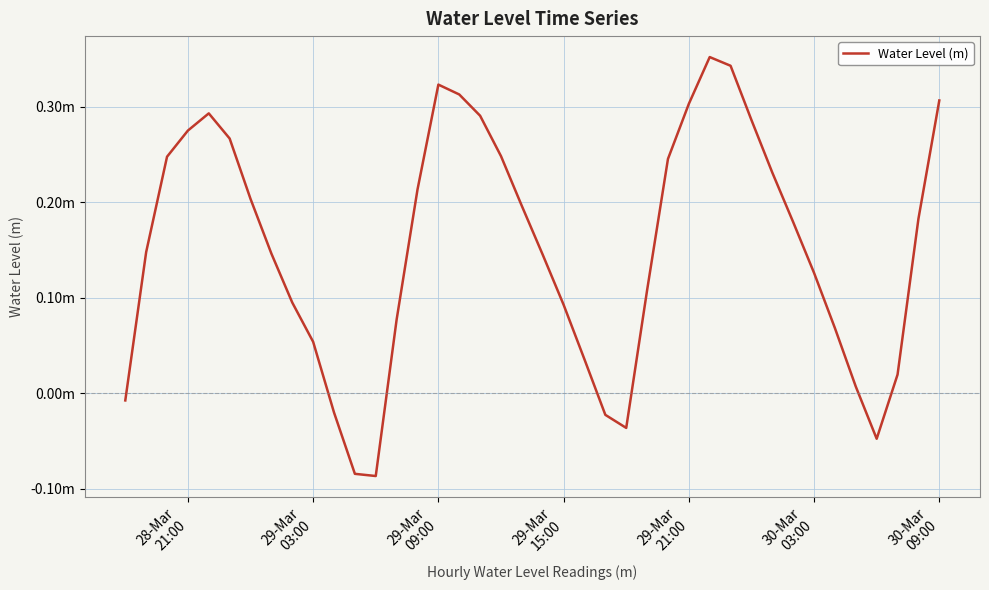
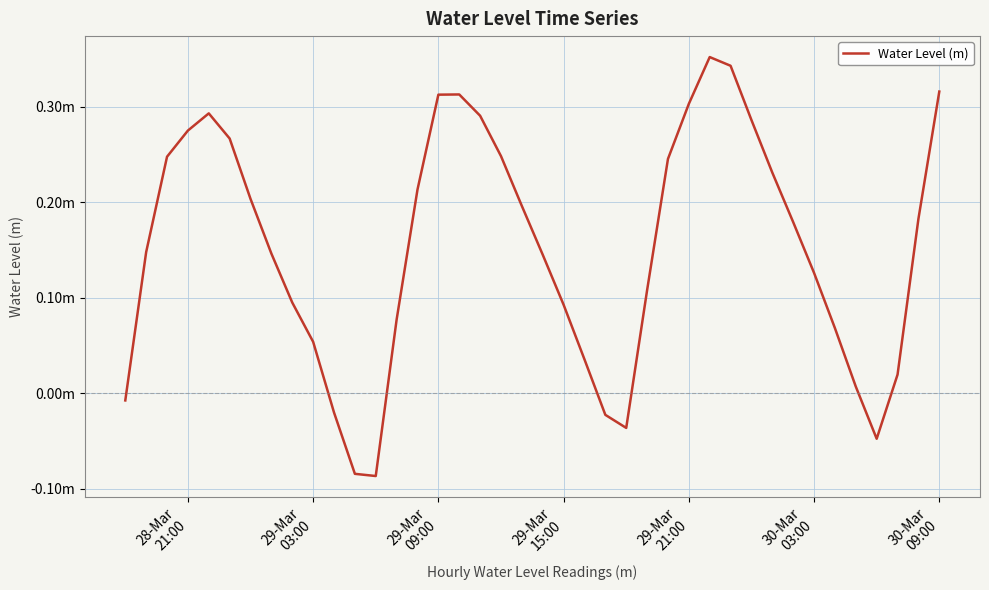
29-Mar 09:00: 0.32m -> 0.31m
30-Mar 09:00: 0.31m -> 0.32m
